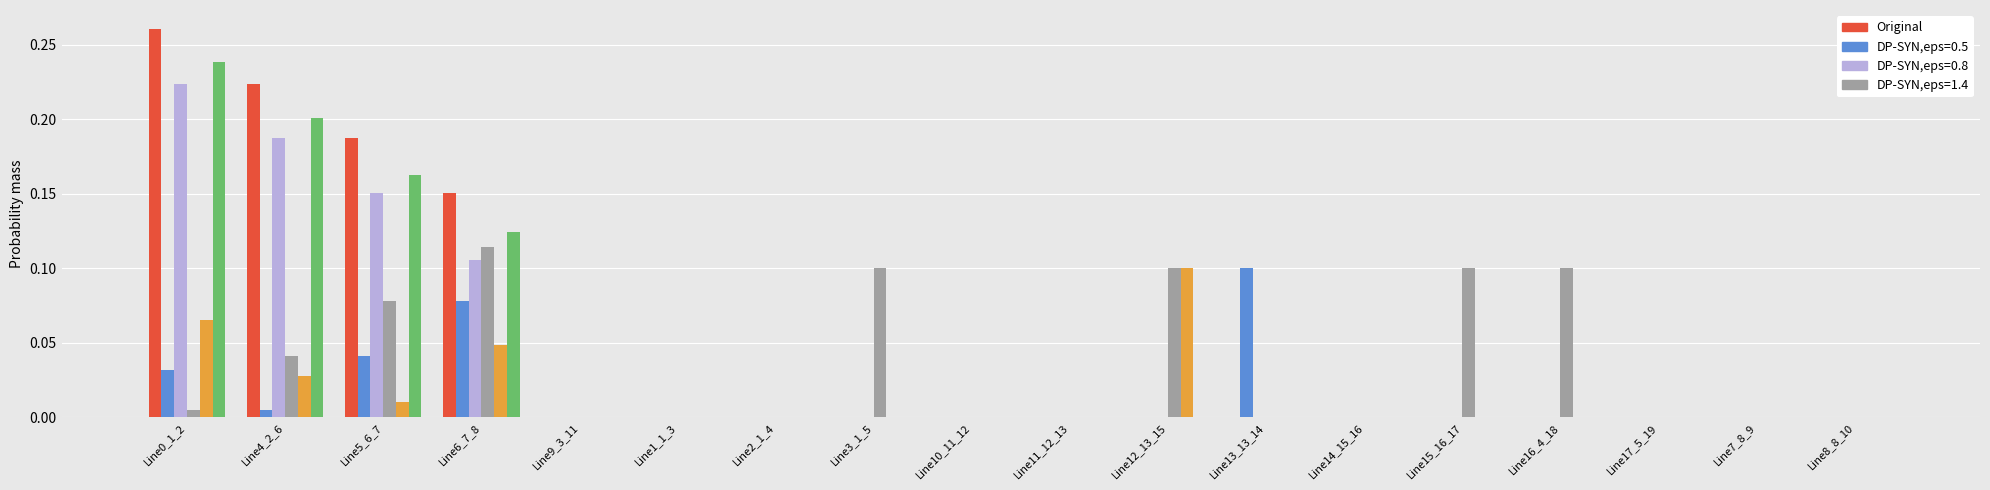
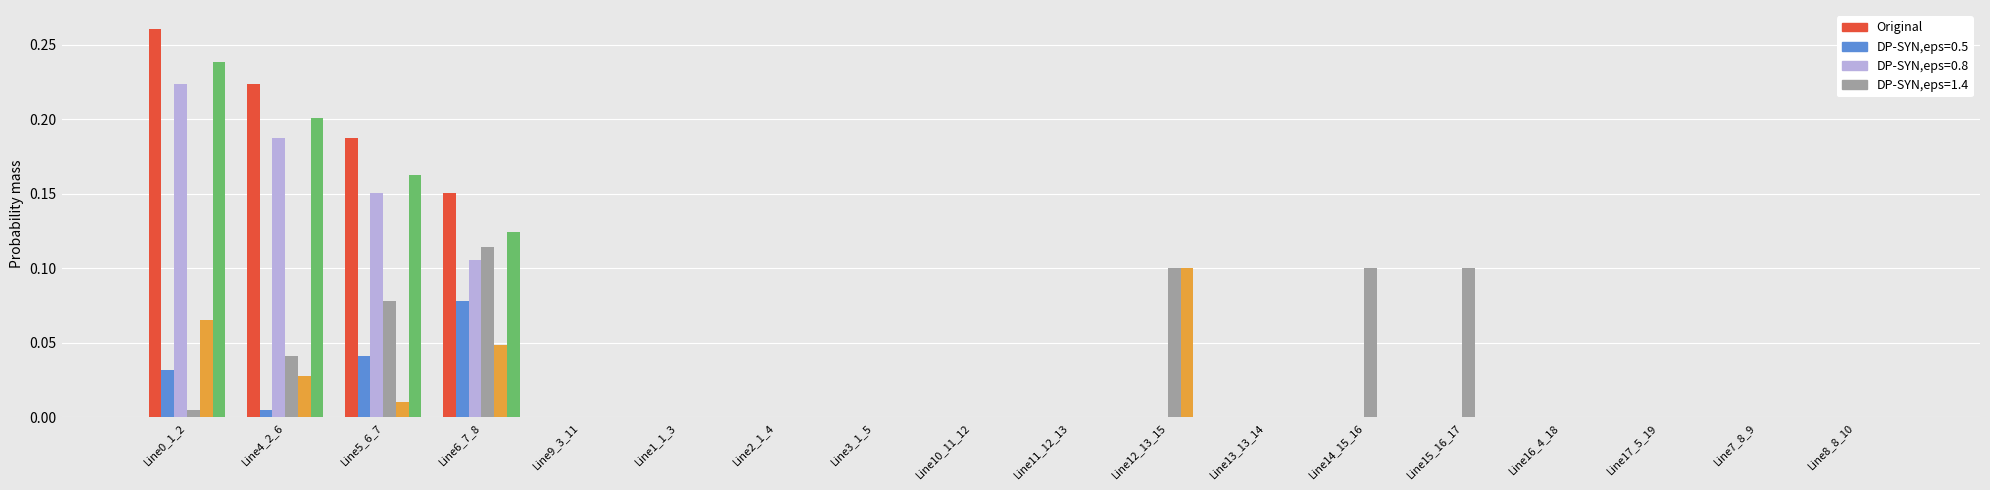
DP-SYN,eps=1.4, Line3_1_5: 0.1 -> 0.0
DP-SYN,eps=0.5, Line13_13_14: 0.1 -> 0.0
DP-SYN,eps=1.4, Line14_15_16: 0.0 -> 0.1
DP-SYN,eps=1.4, Line16_4_18: 0.1 -> 0.0
